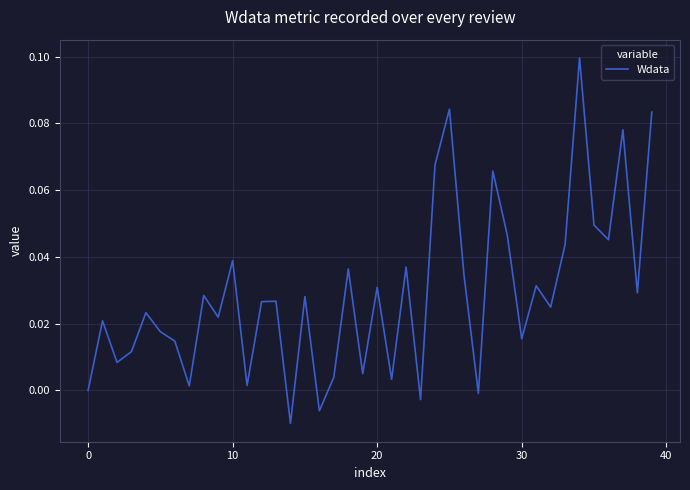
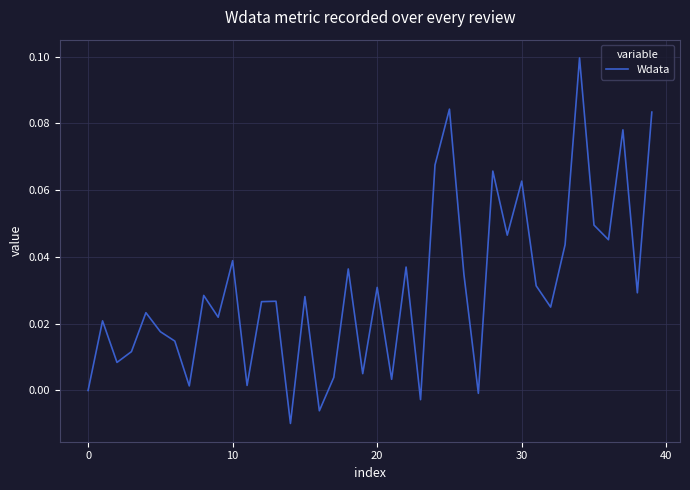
30: 0.015 -> 0.063
